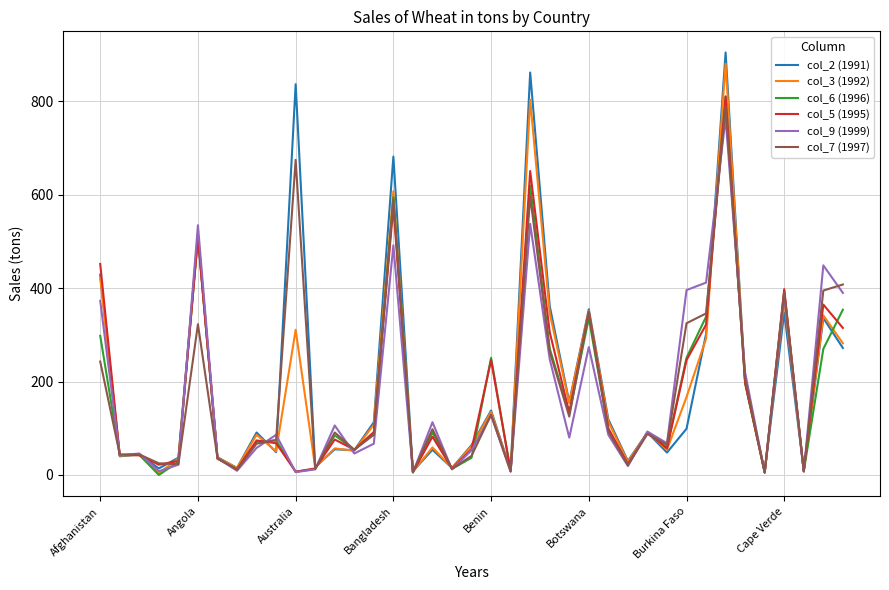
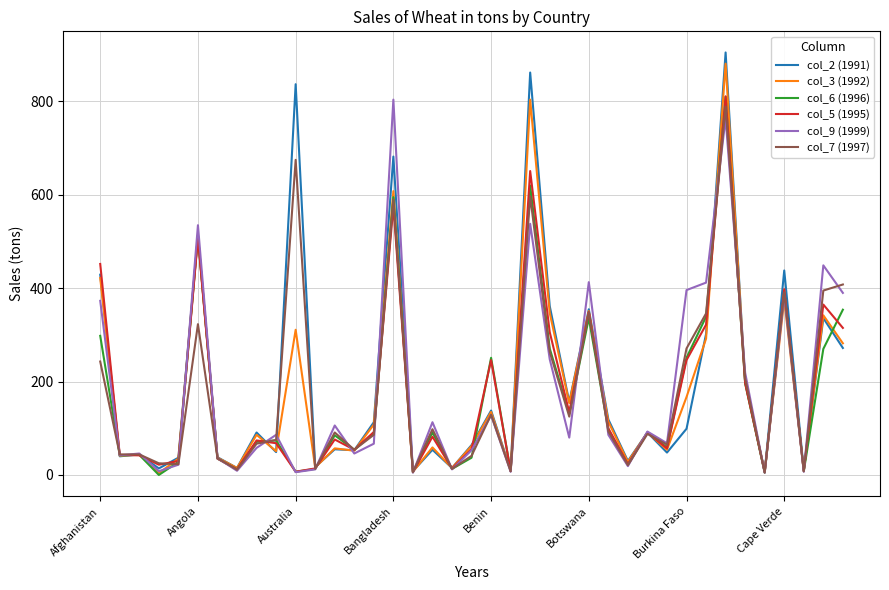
col_9 (1999), Bangladesh: 490 -> 800
col_9 (1999), Botswana: 270 -> 410
col_7 (1997), Burkina Faso: 330 -> 270
col_2 (1991), Cape Verde: 350 -> 440
